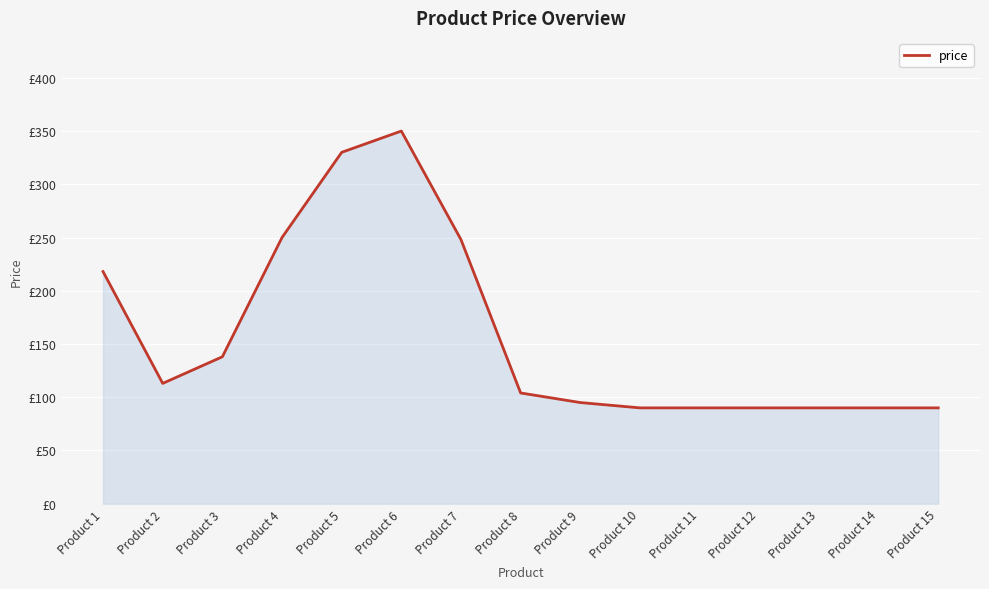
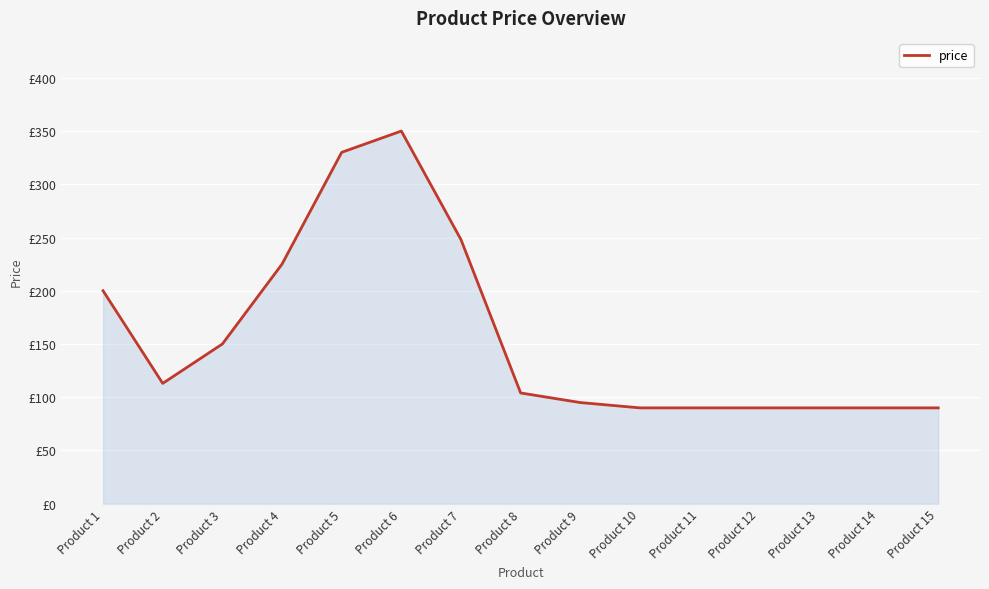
Product 1: £218 -> £200
Product 3: £138 -> £150
Product 4: £250 -> £225
